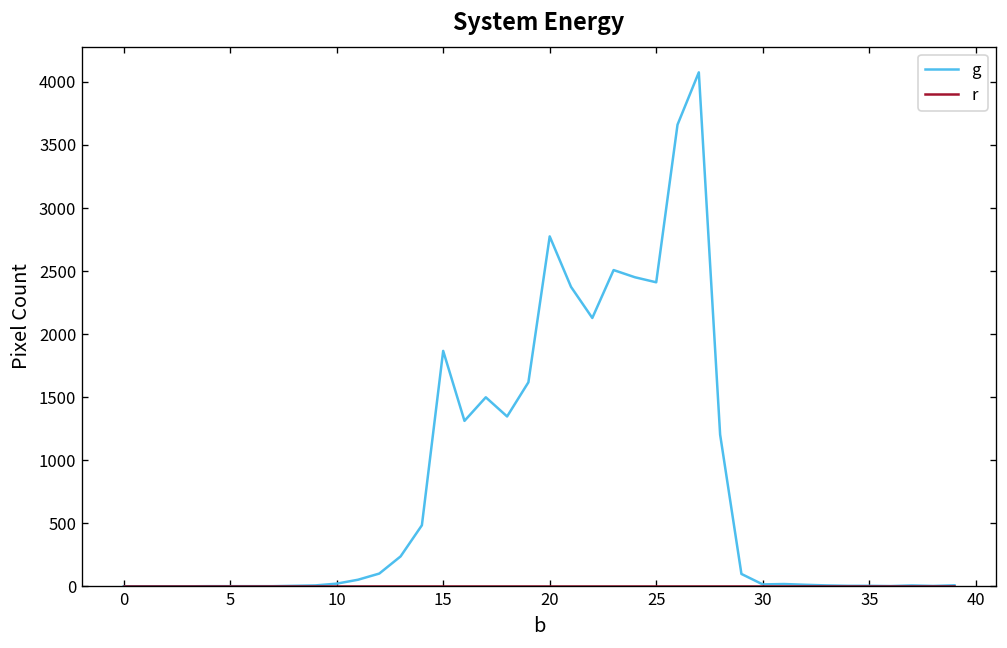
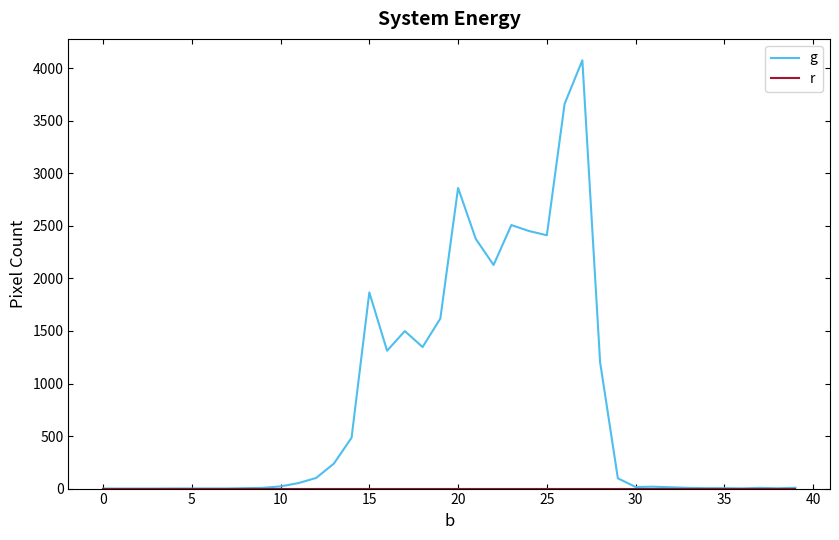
g, 20: 2780 -> 2860
